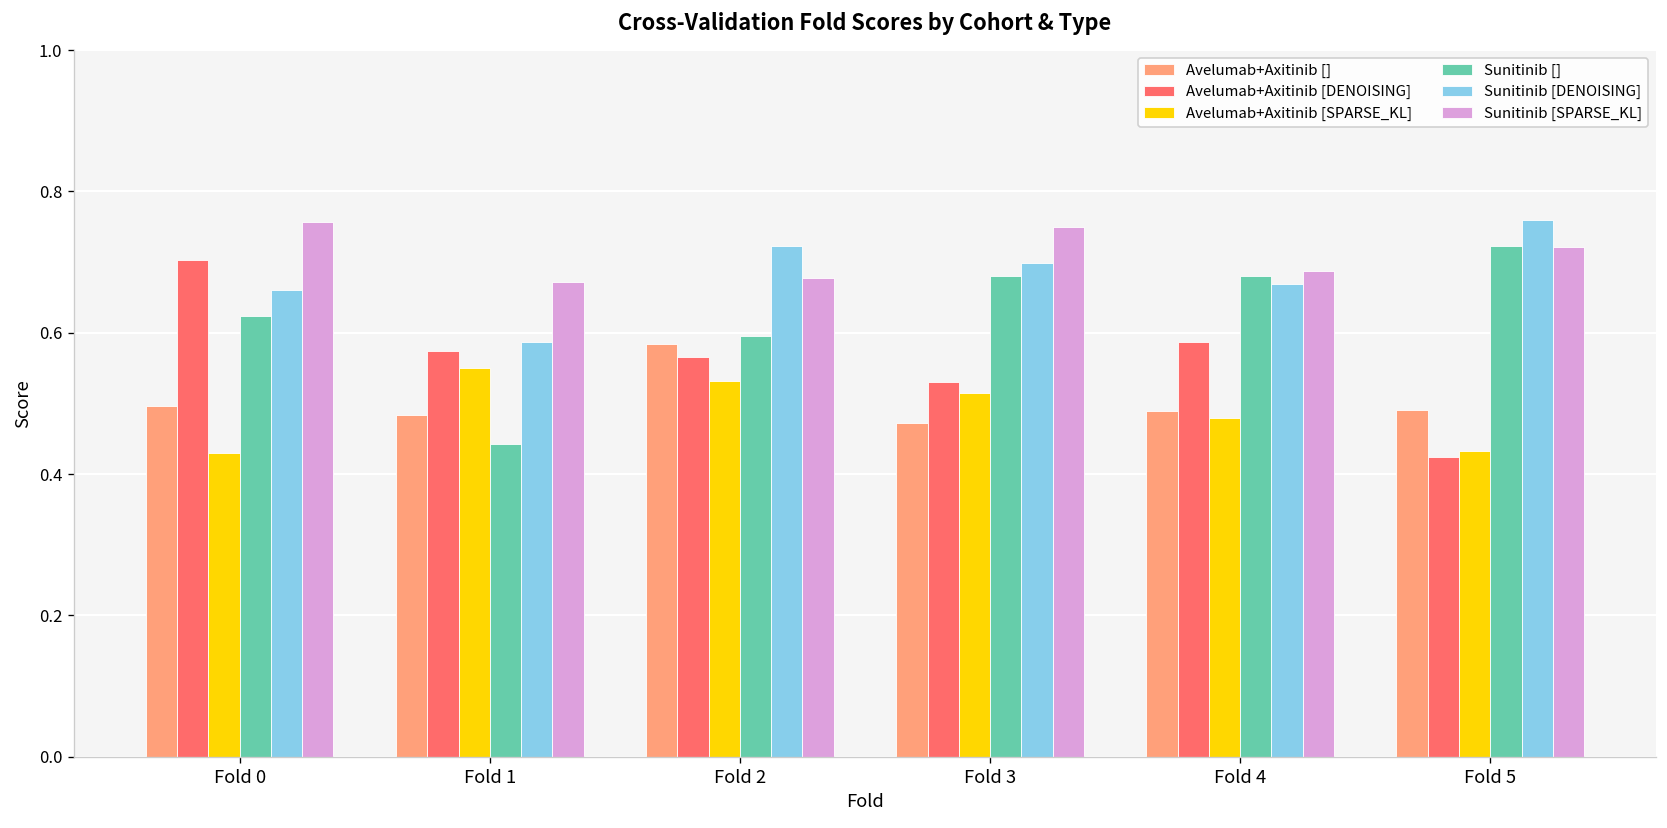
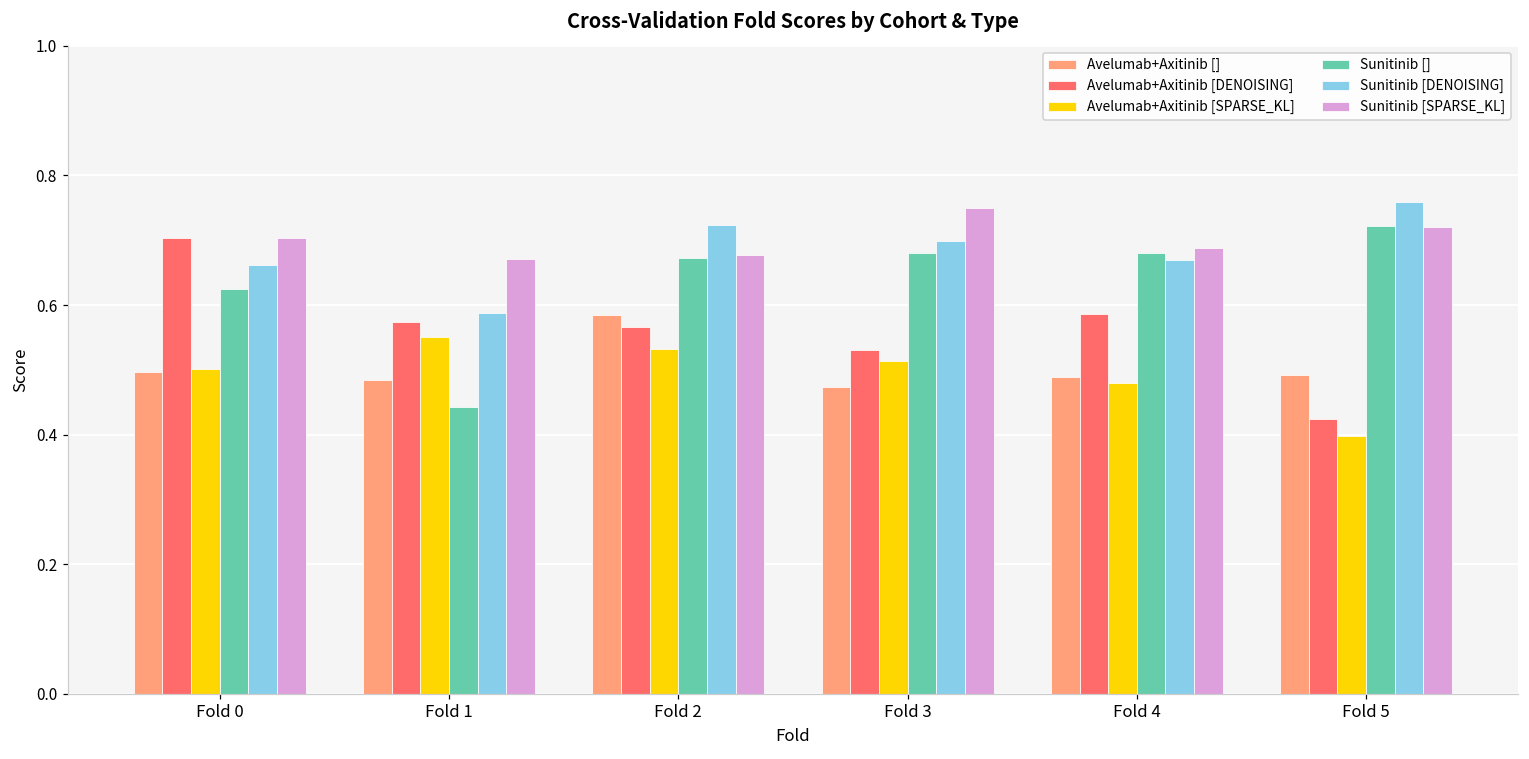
Avelumab+Axitinib [SPARSE_KL], Fold 0: 0.43 -> 0.50
Sunitinib [SPARSE_KL], Fold 0: 0.76 -> 0.70
Sunitinib [], Fold 2: 0.60 -> 0.67
Avelumab+Axitinib [SPARSE_KL], Fold 5: 0.43 -> 0.40
